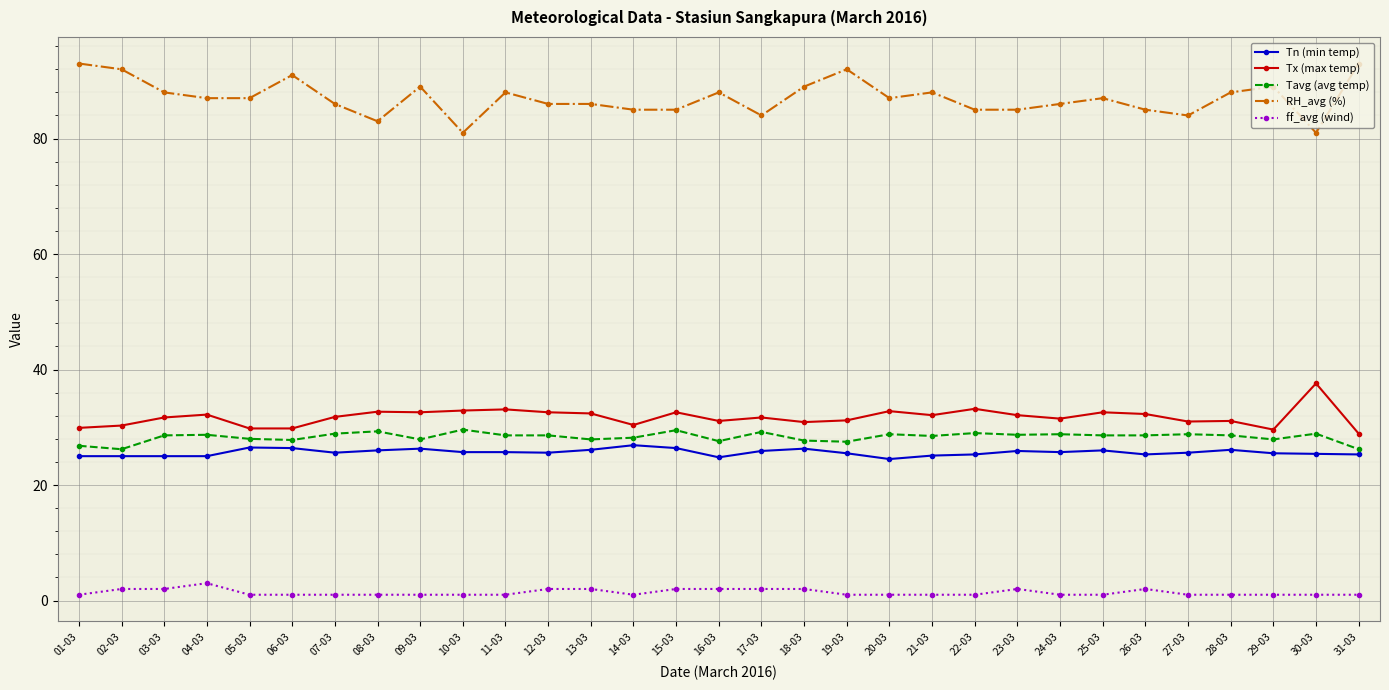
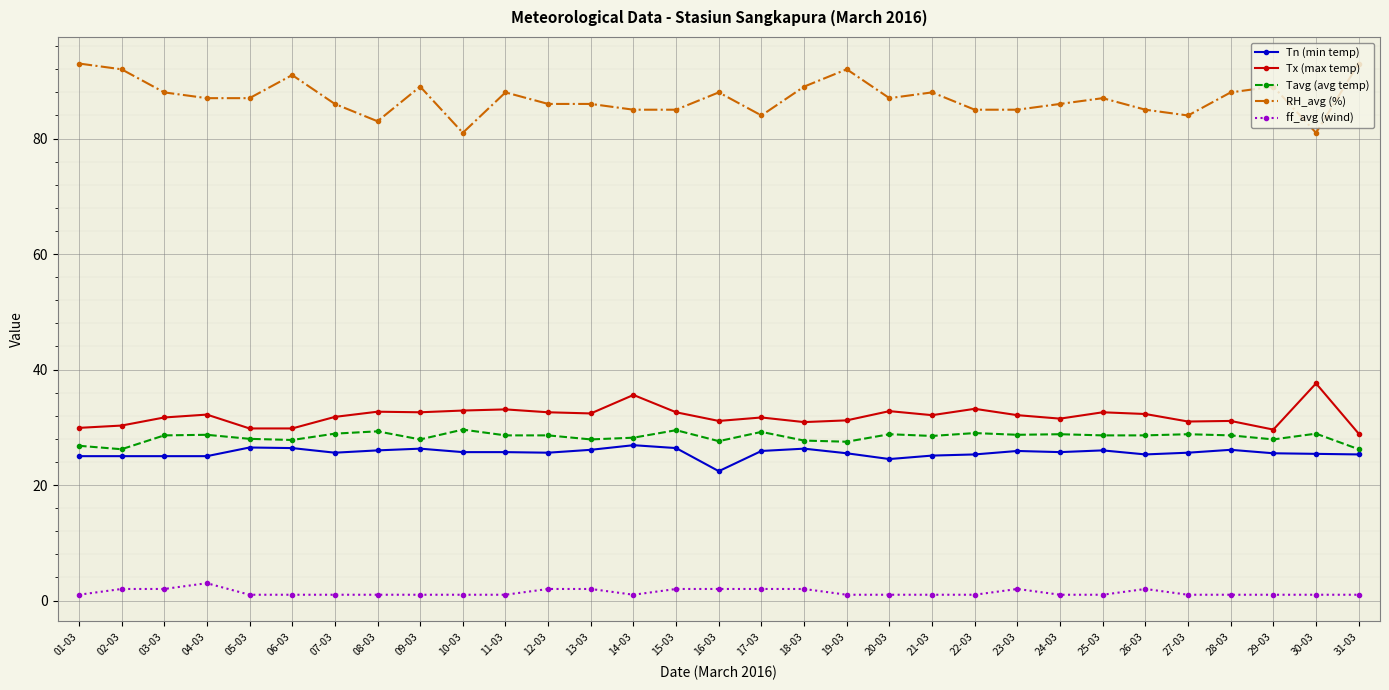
Tx (max temp), 14-03: 30 -> 36
Tn (min temp), 16-03: 25 -> 22
